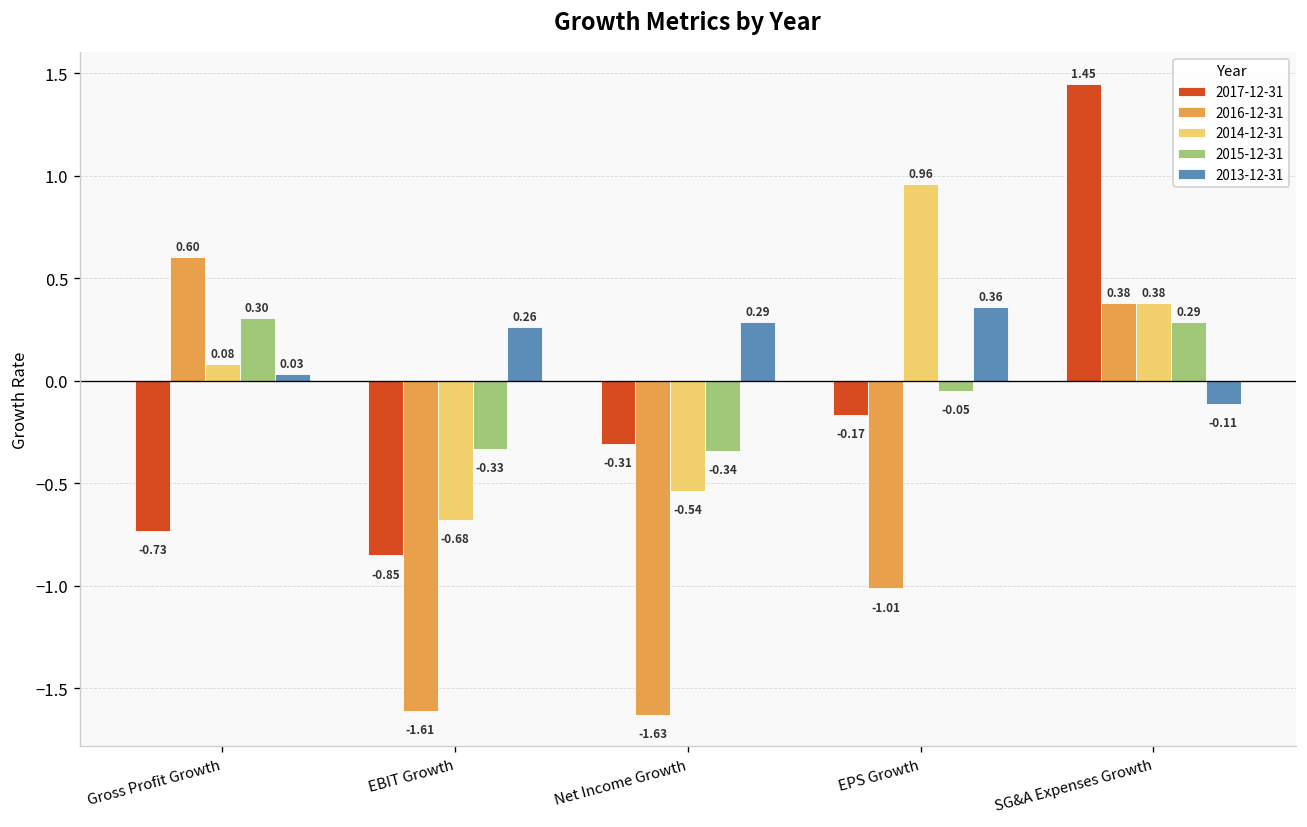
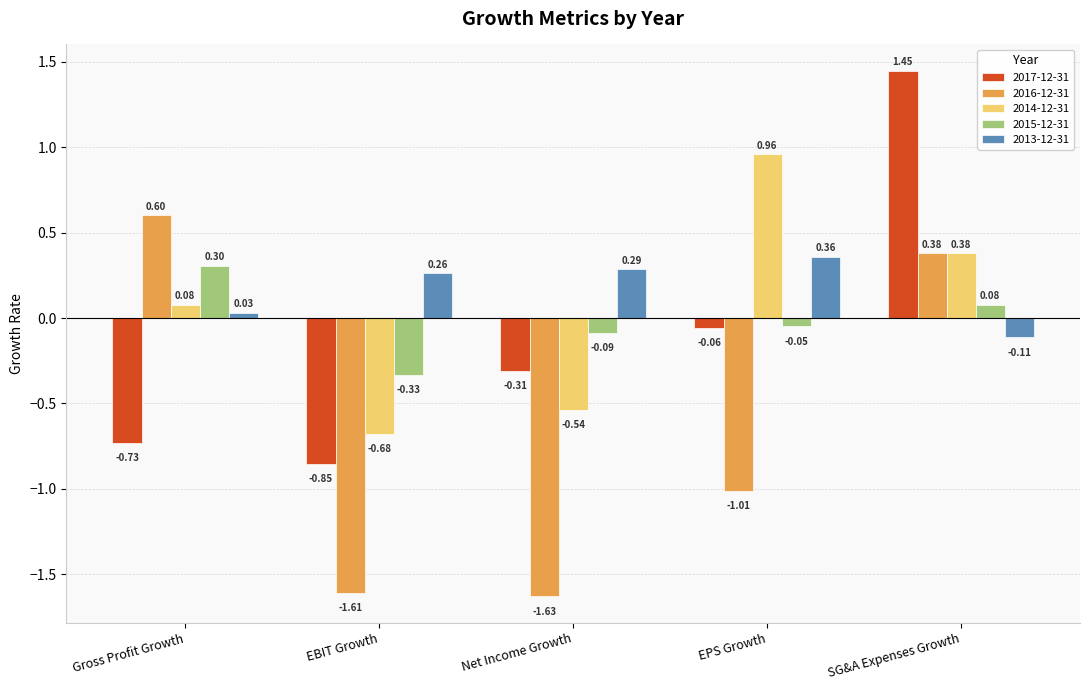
2015-12-31, Net Income Growth: -0.34 -> -0.09
2017-12-31, EPS Growth: -0.17 -> -0.06
2015-12-31, SG&A Expenses Growth: 0.29 -> 0.08
